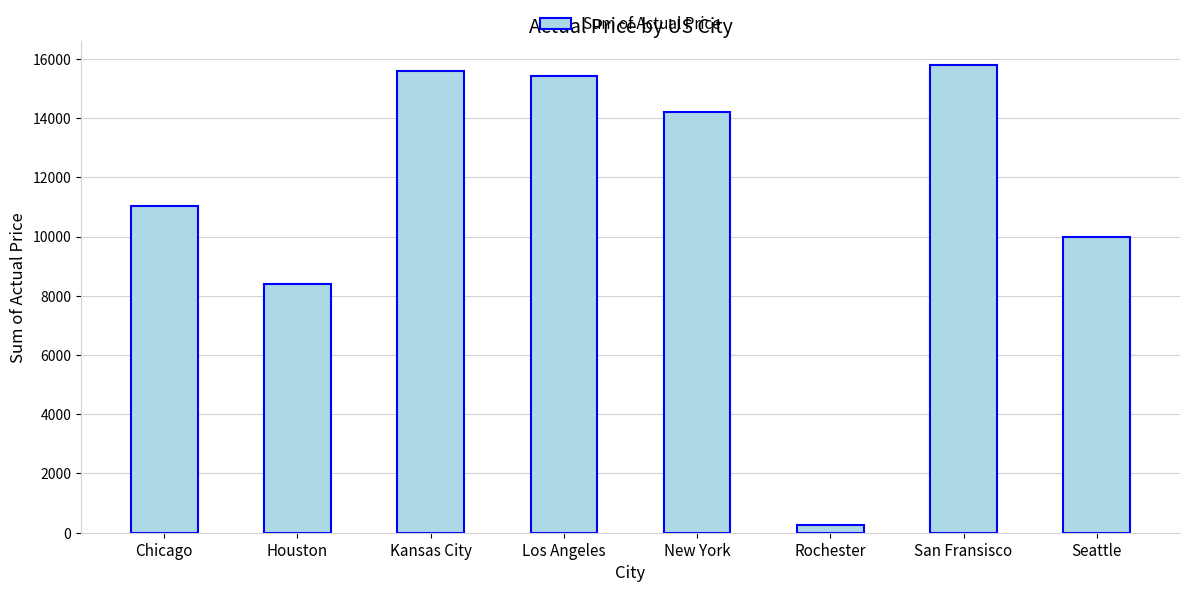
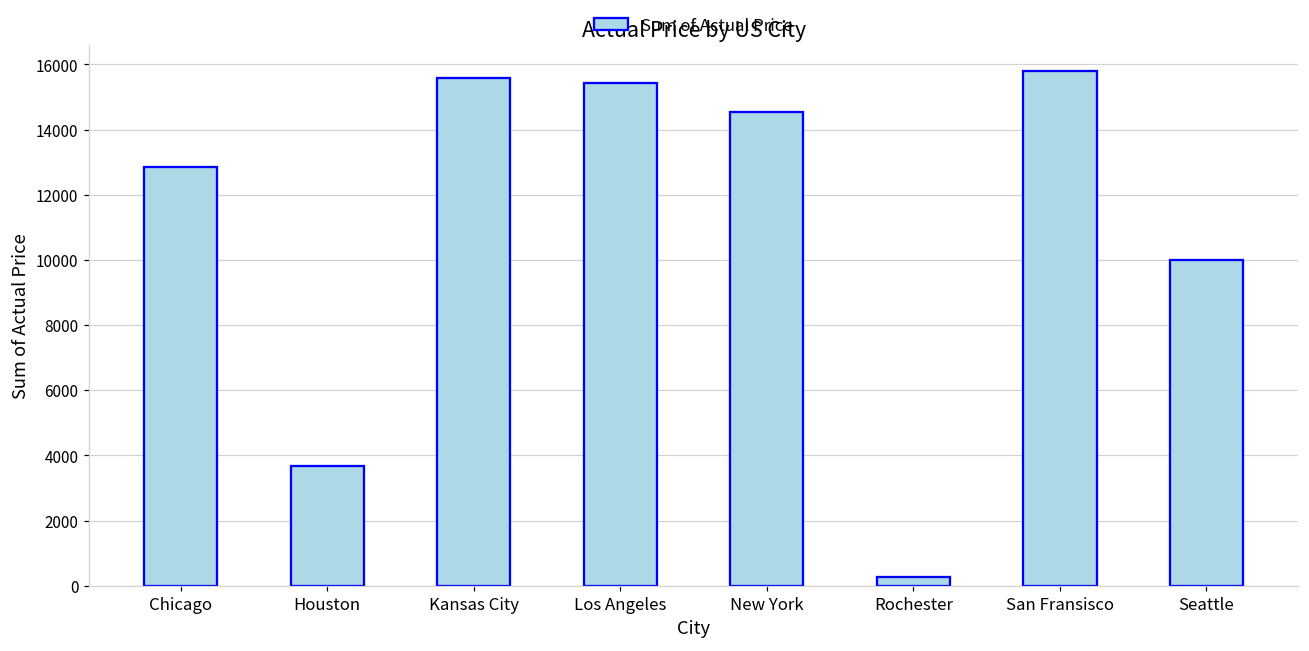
Chicago: 11000 -> 12900
Houston: 8400 -> 3700
New York: 14200 -> 14500
